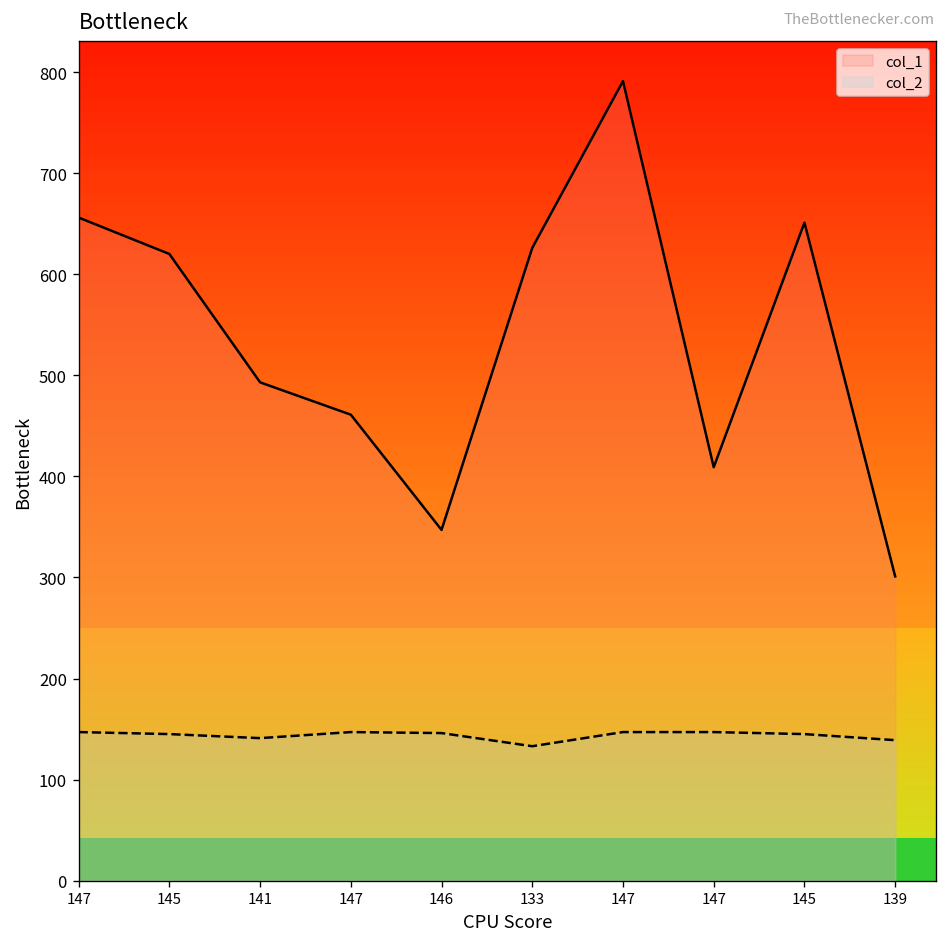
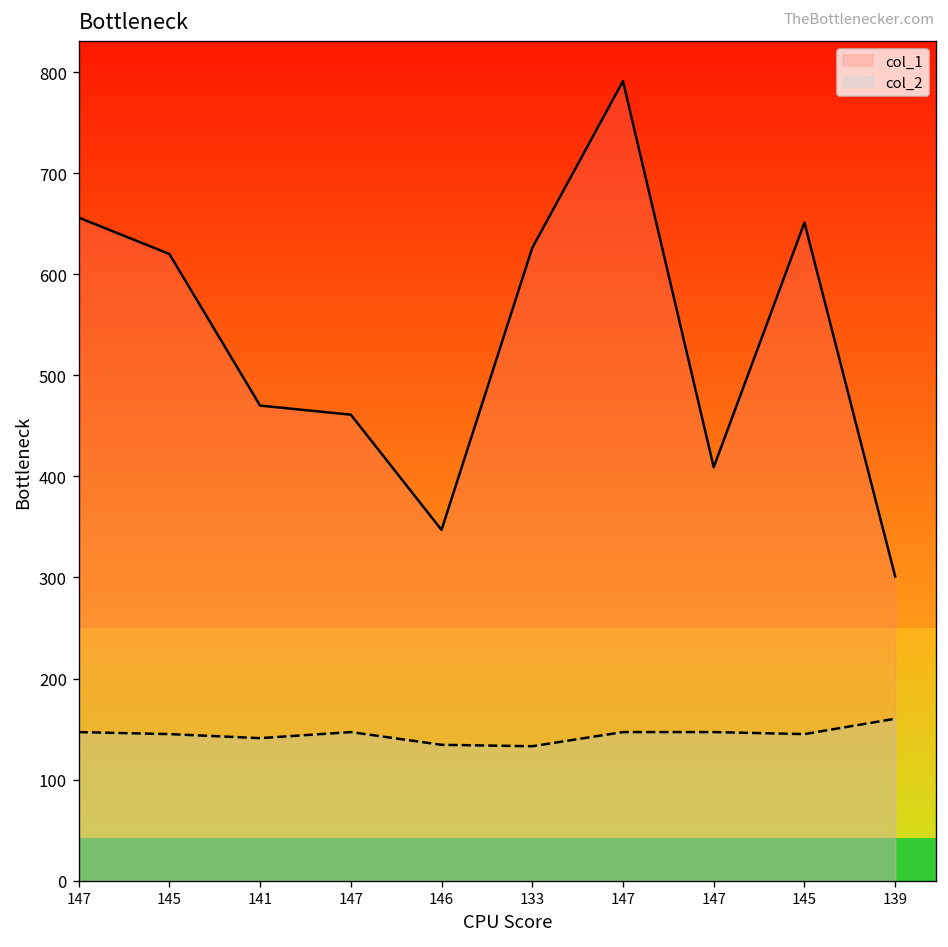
col_1, 141: 490 -> 470
col_2, 146: 150 -> 130
col_2, 139: 140 -> 160
